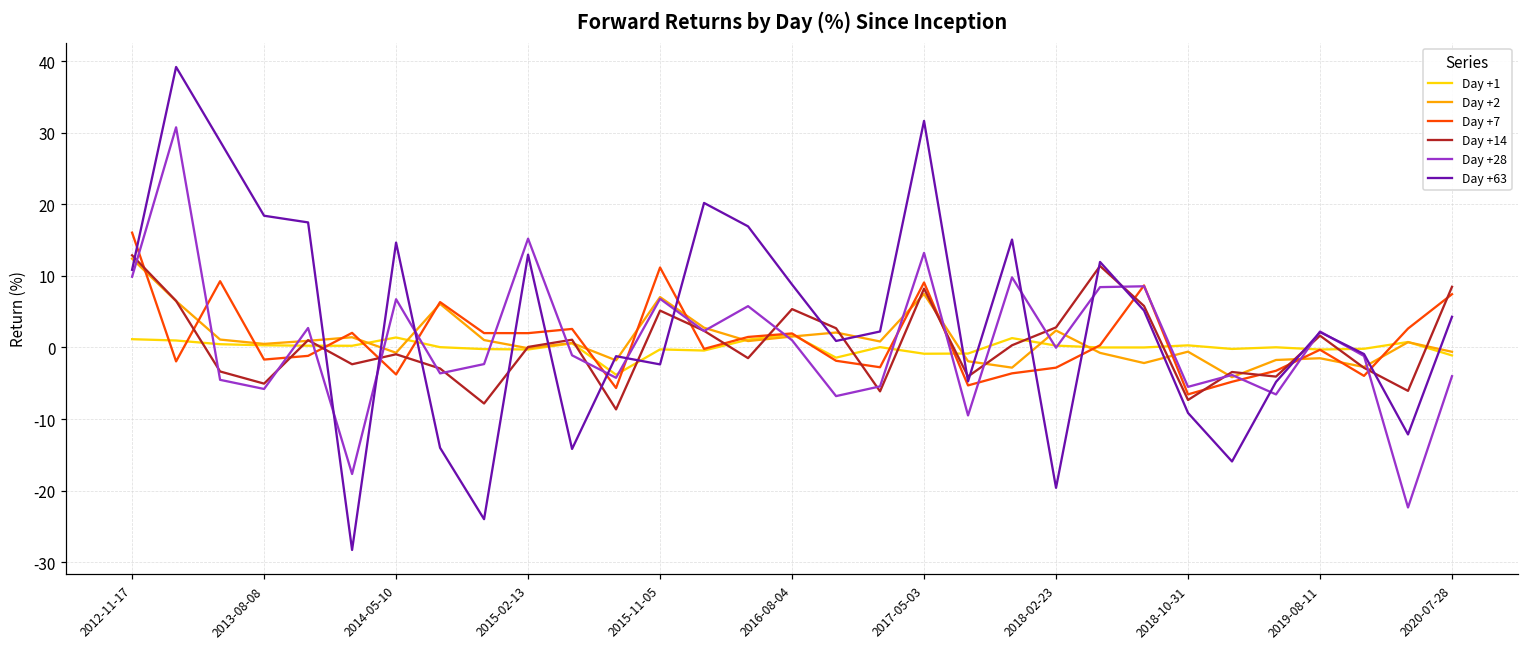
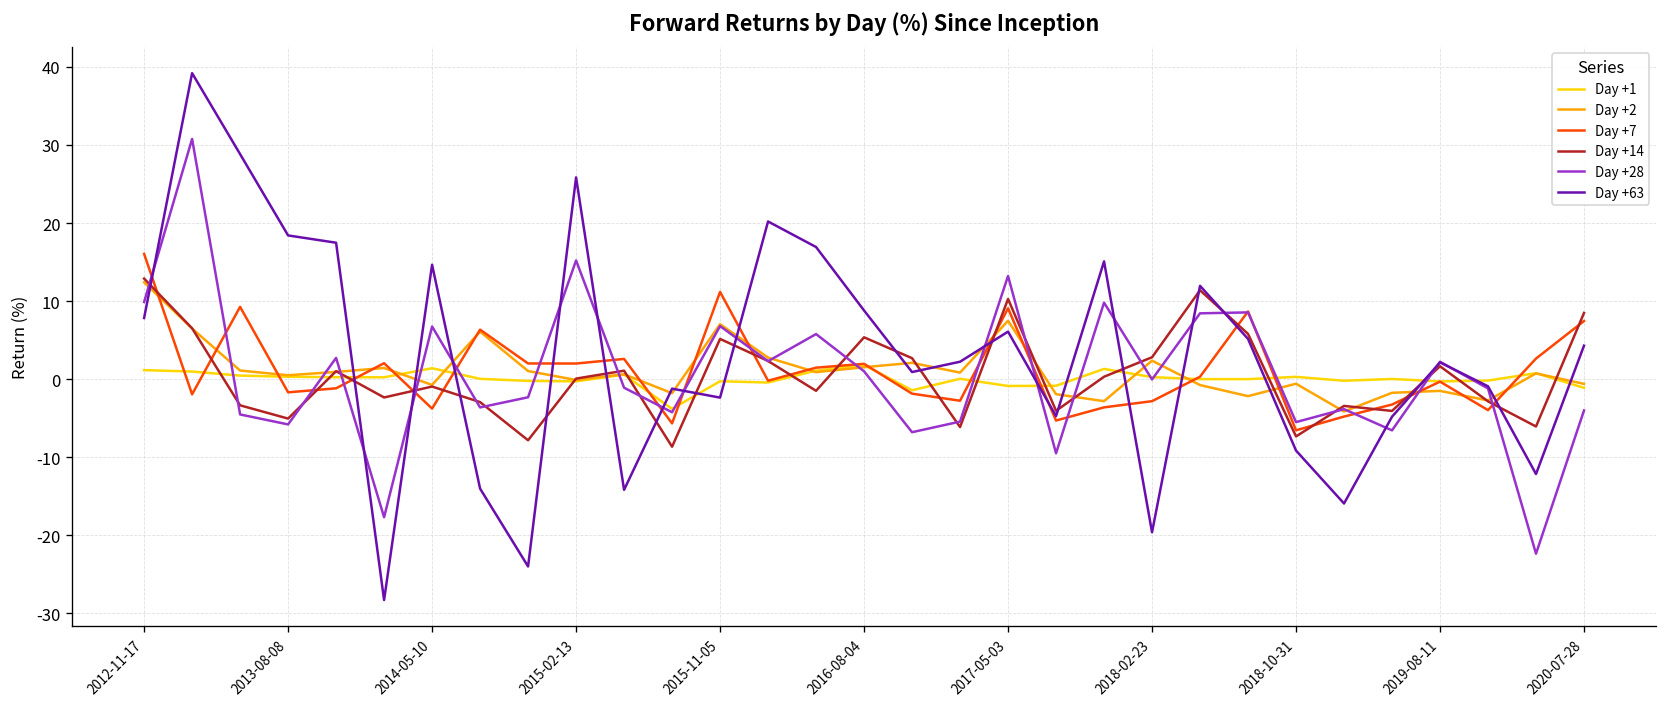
Day +63, 2012-11-17: 11 -> 8
Day +63, 2015-02-13: 13 -> 26
Day +14, 2017-05-03: 8 -> 10
Day +63, 2017-05-03: 32 -> 6
